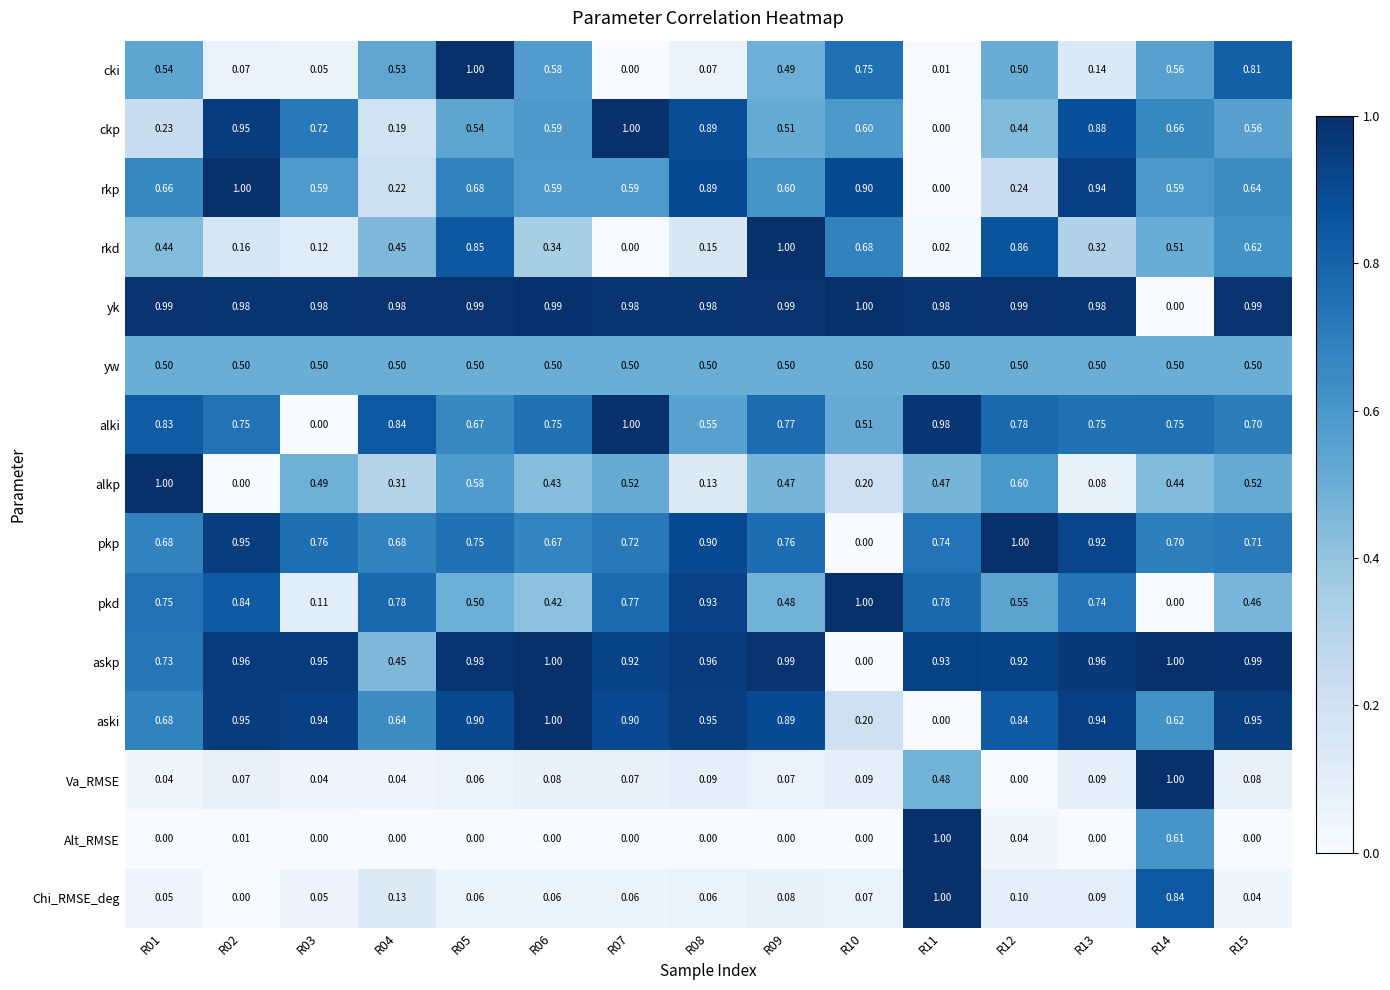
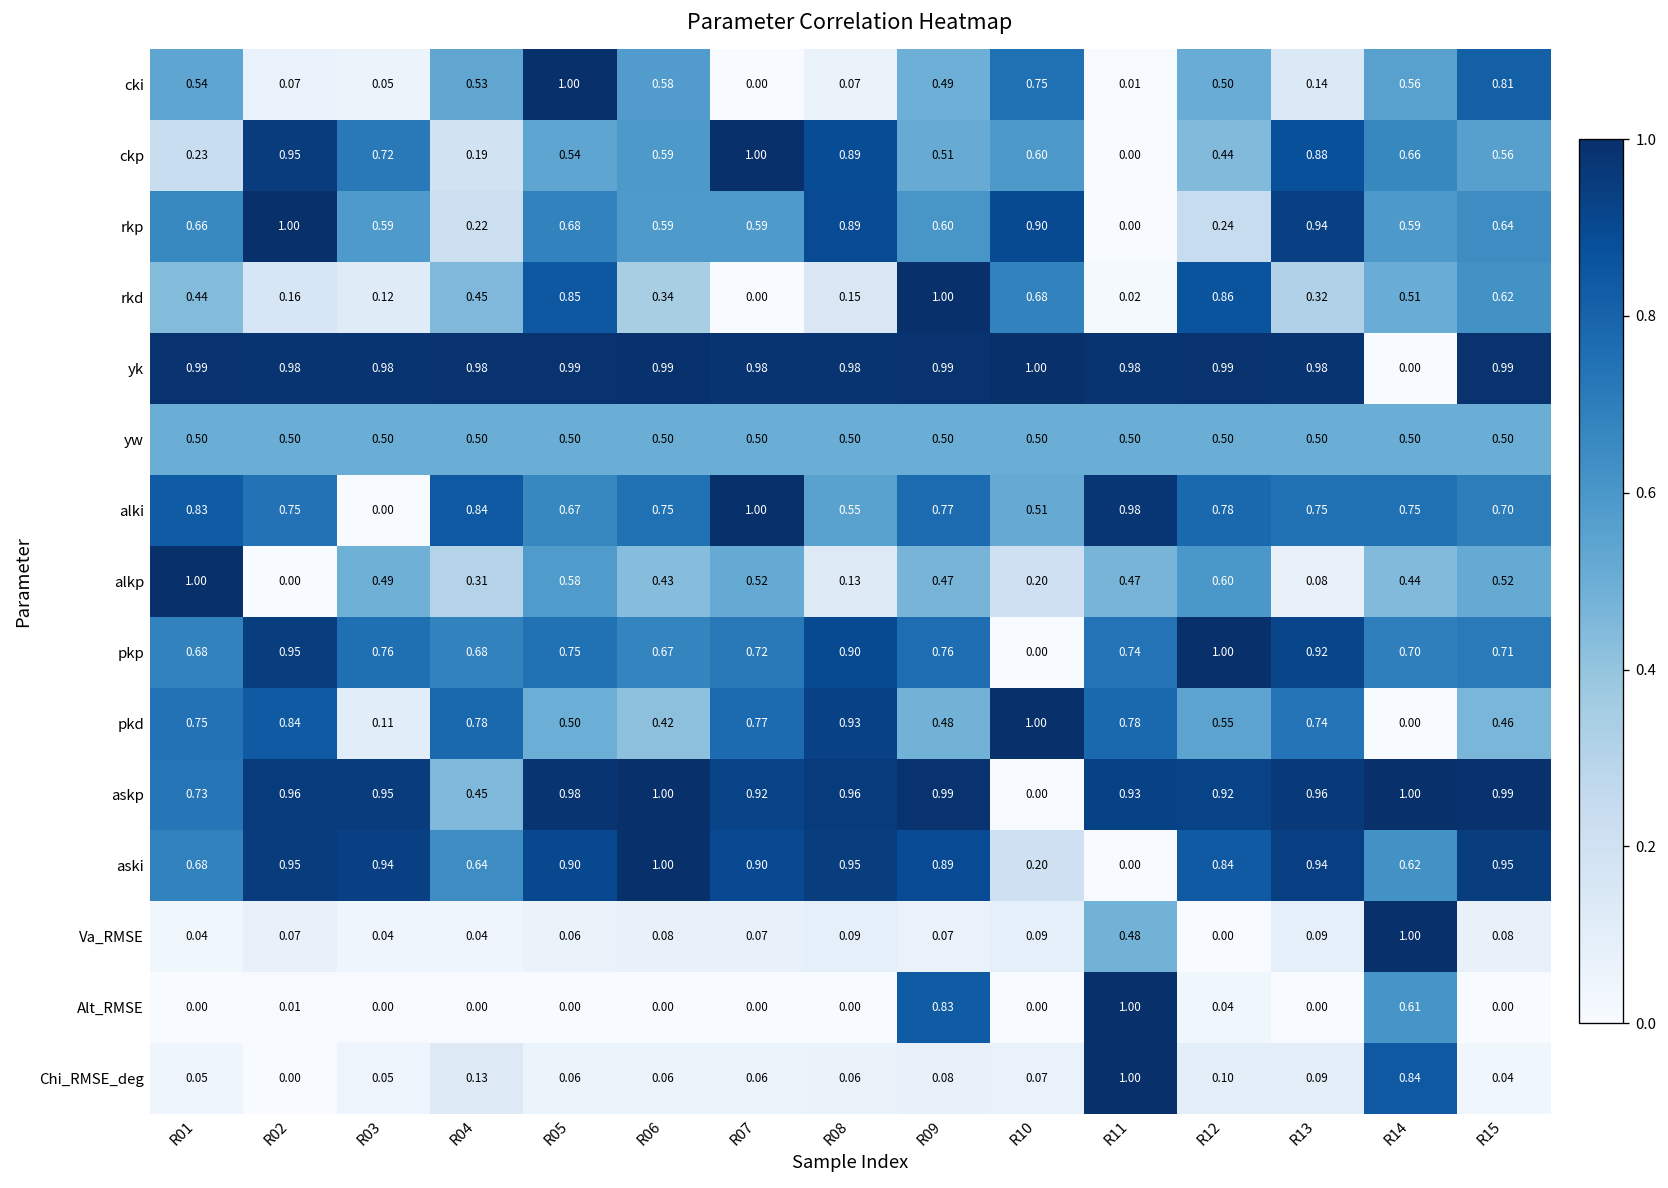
Alt_RMSE, R09: 0.00 -> 0.83
